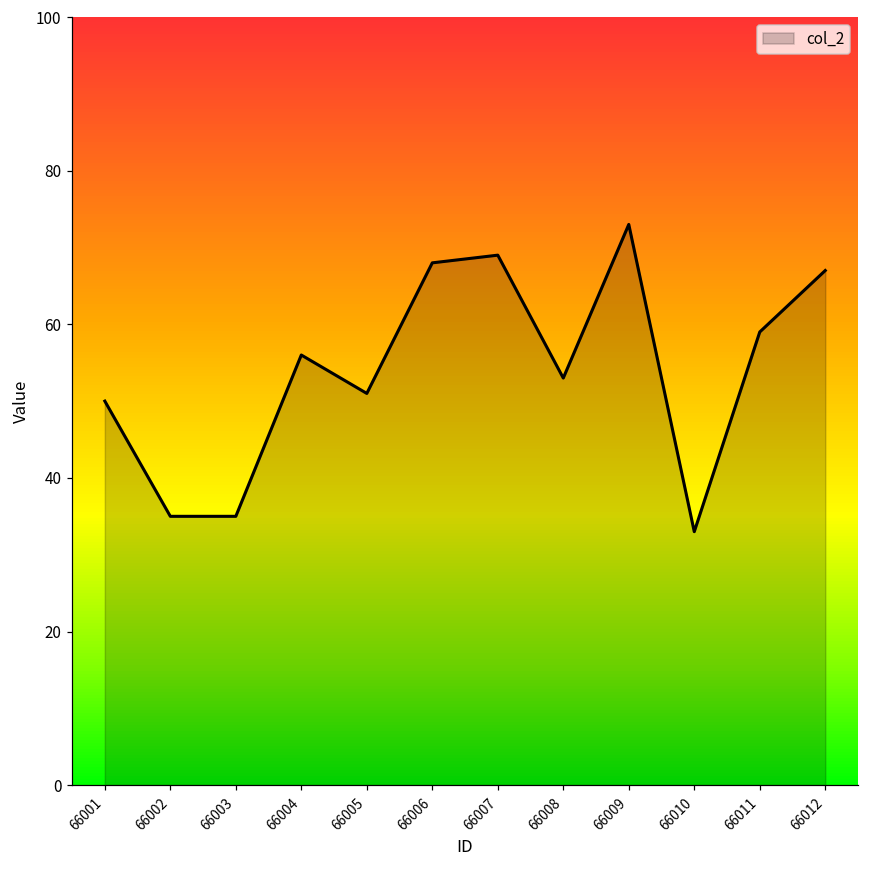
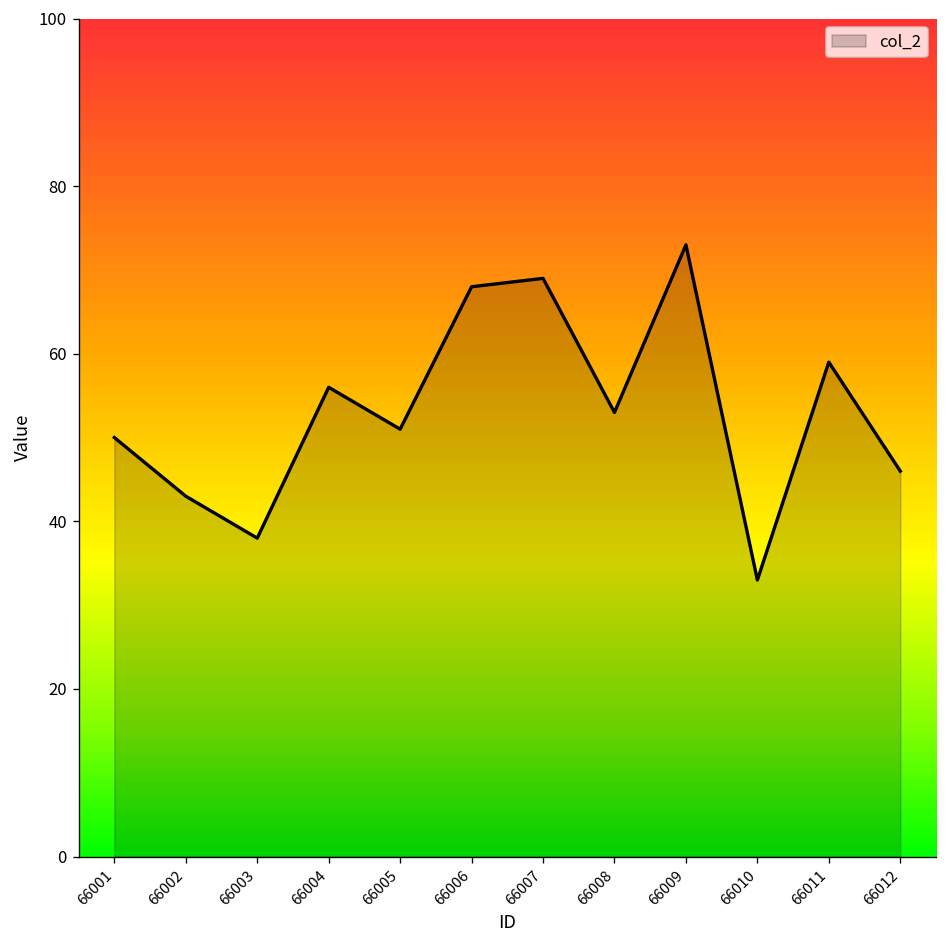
66002: 35 -> 43
66003: 35 -> 38
66012: 67 -> 46
